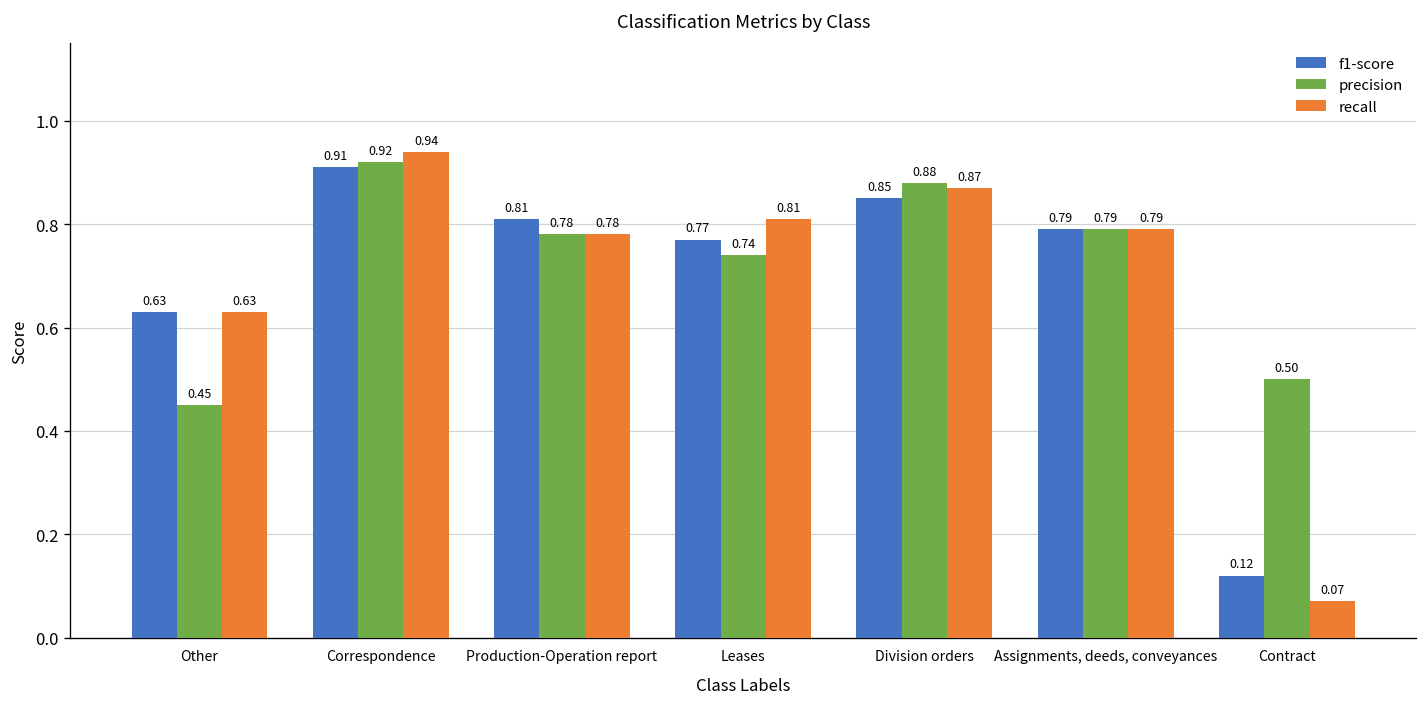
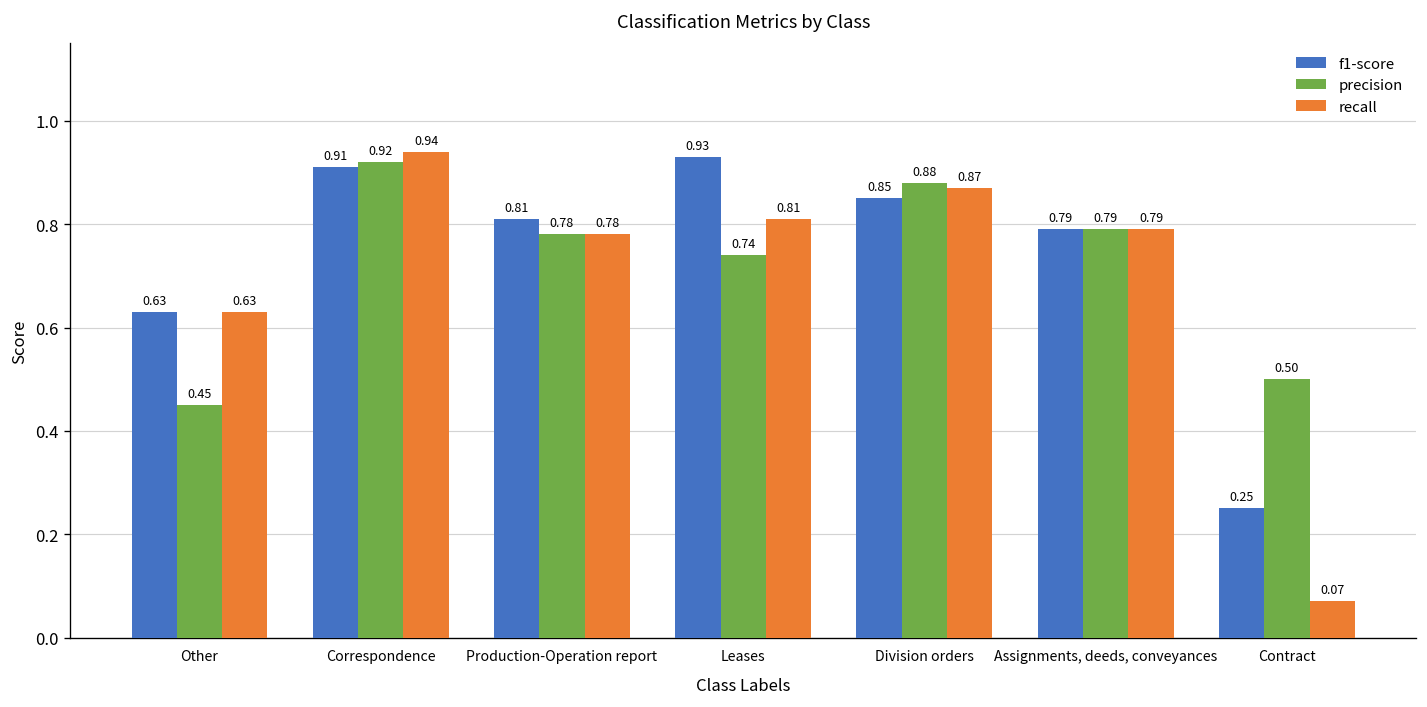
f1-score, Leases: 0.77 -> 0.93
f1-score, Contract: 0.12 -> 0.25
